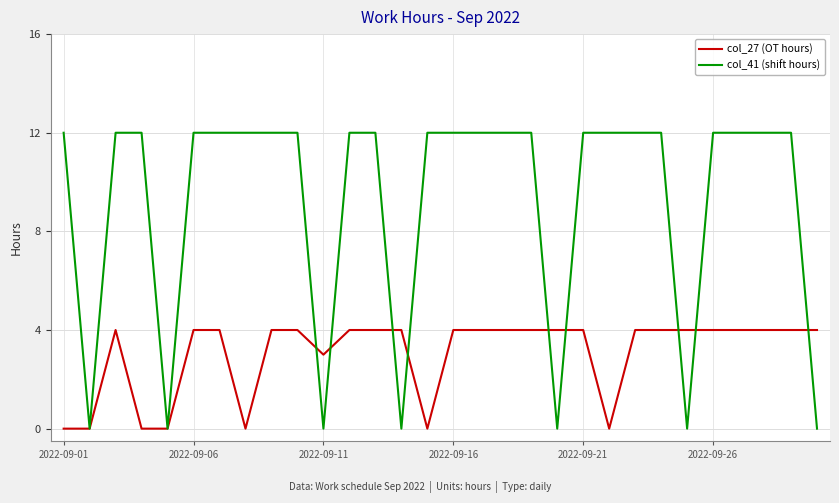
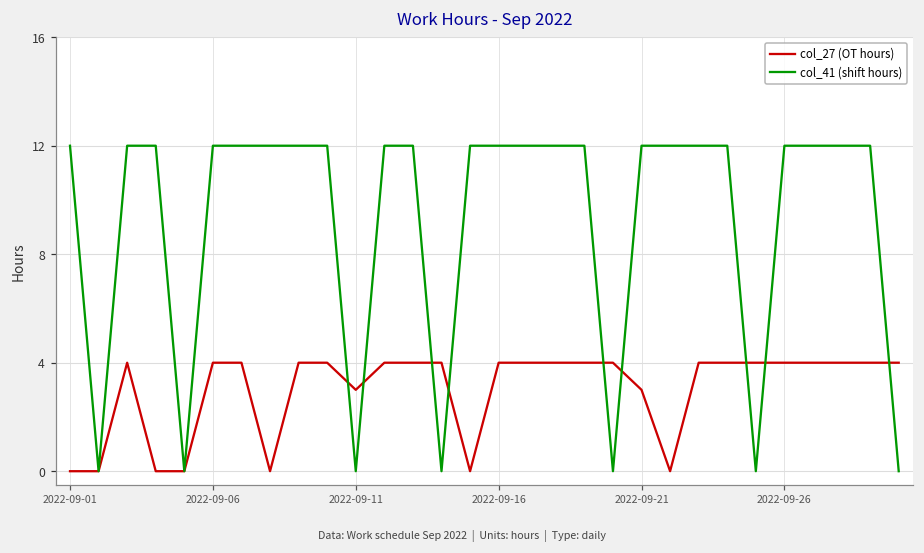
col_27 (OT hours), 2022-09-21: 4 -> 3
